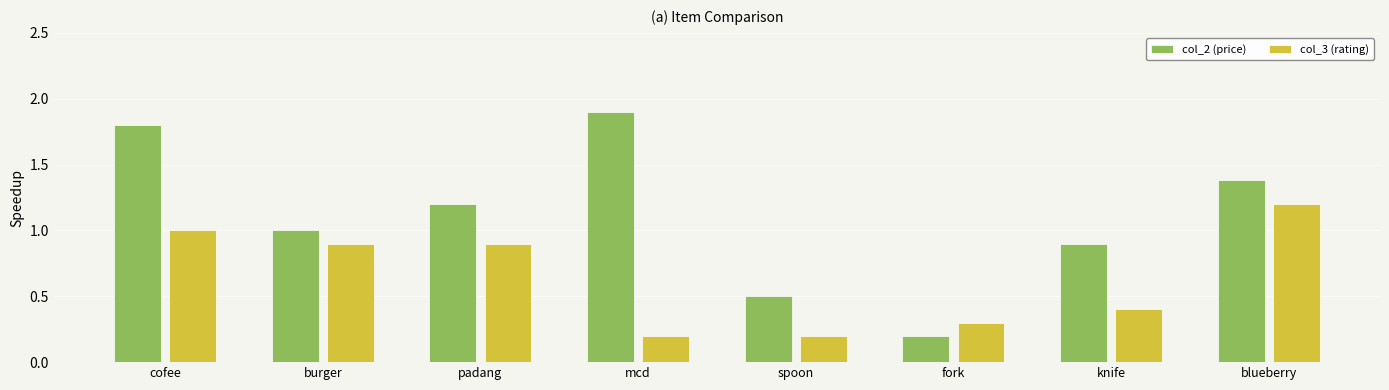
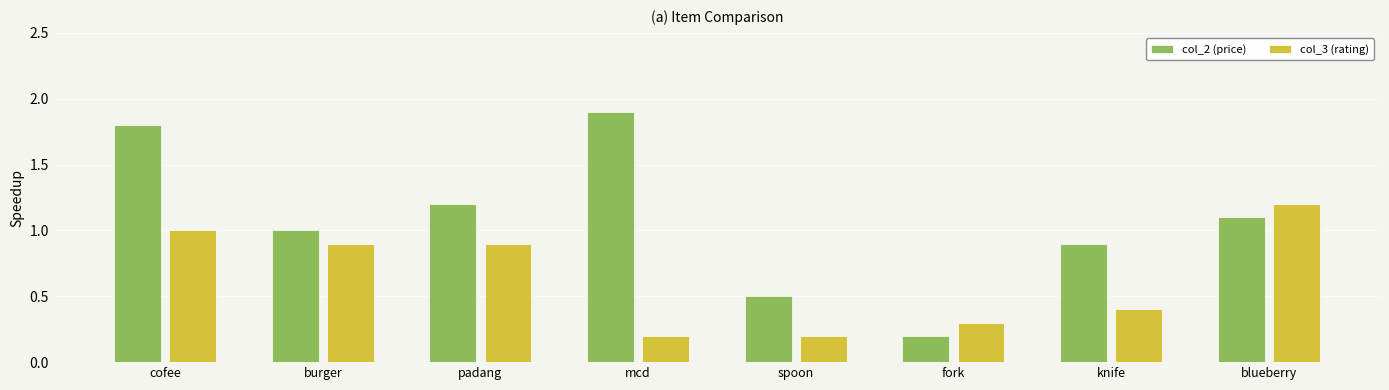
col_2 (price), blueberry: 1.39 -> 1.10
